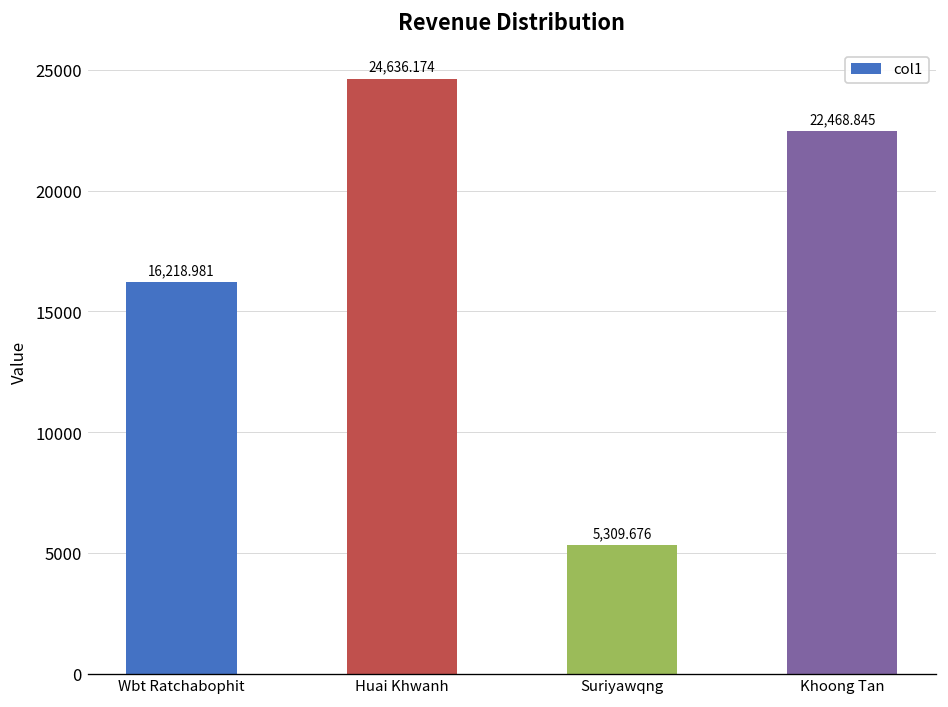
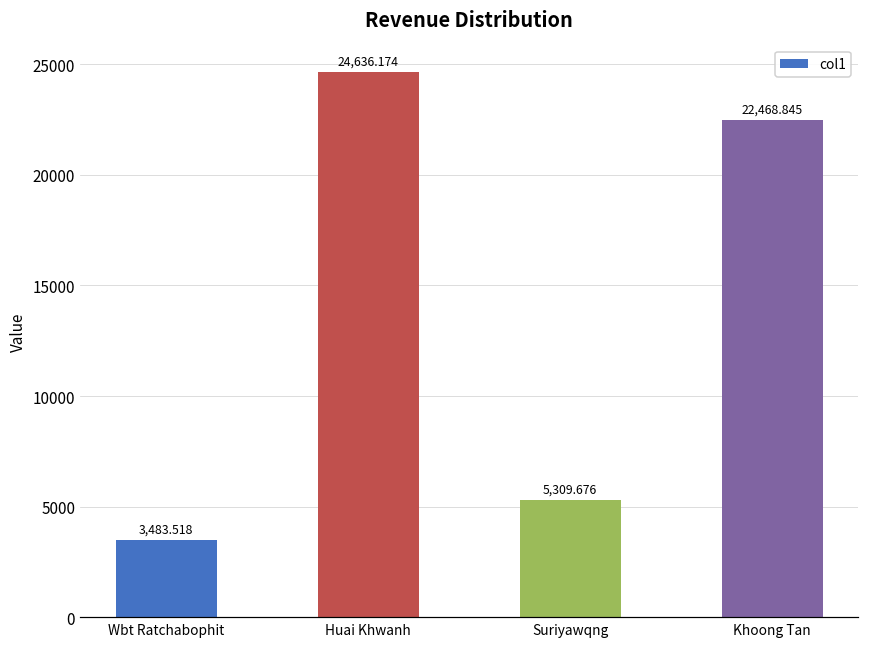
Wbt Ratchabophit: 16,218.981 -> 3,483.518
